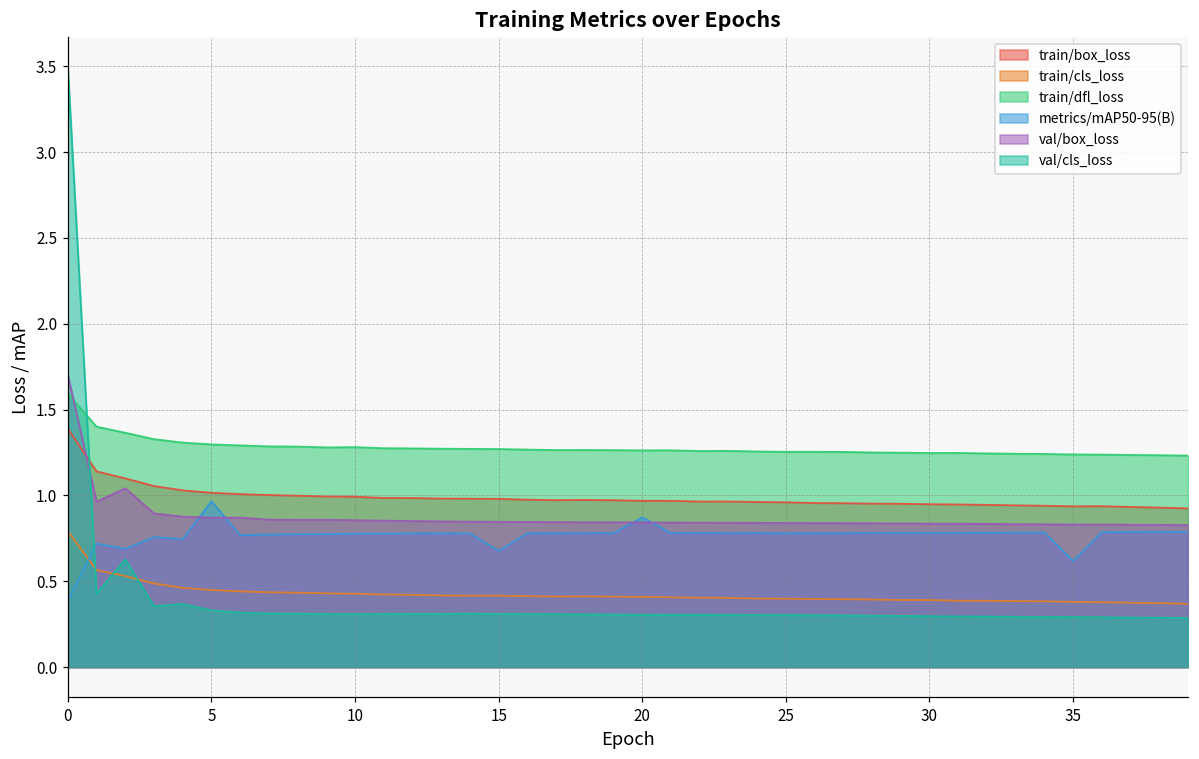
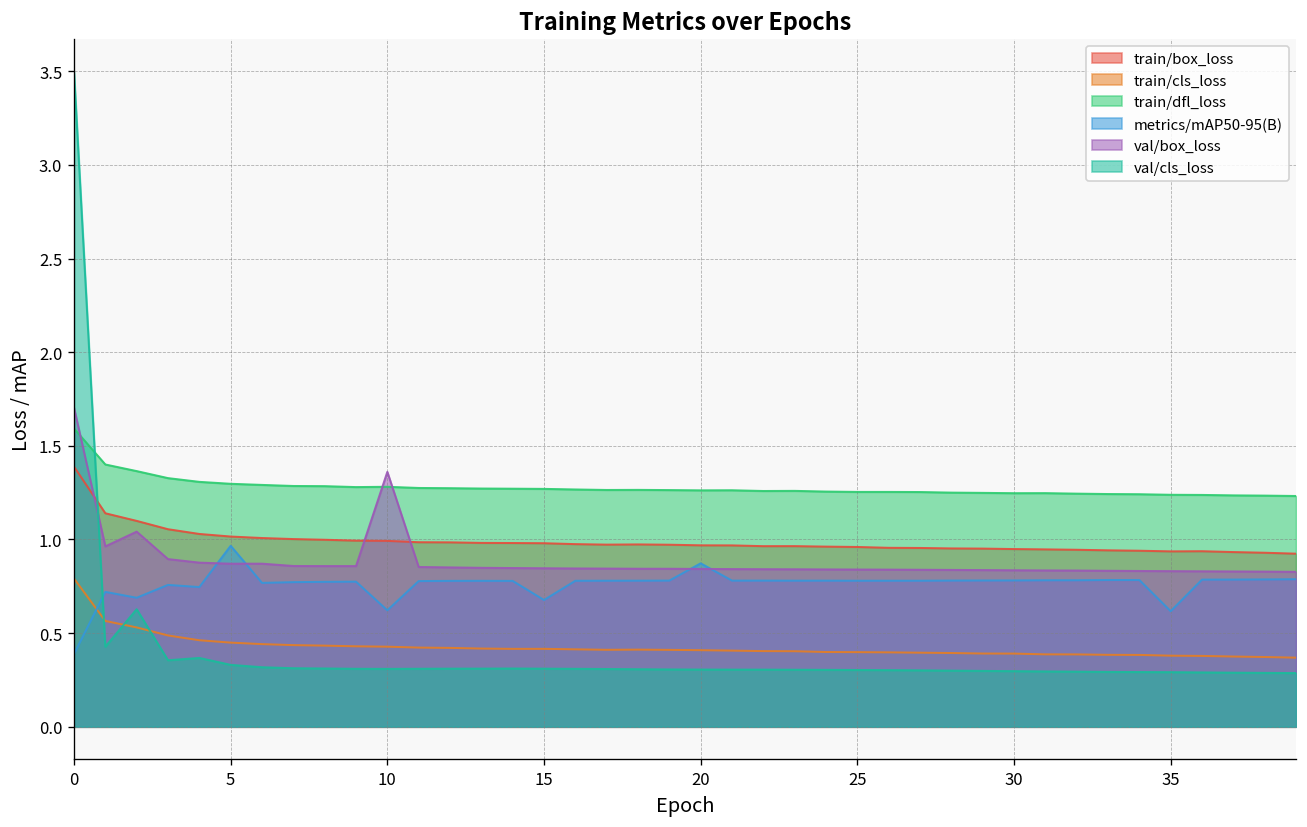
metrics/mAP50-95(B), 10: 0.78 -> 0.62
val/box_loss, 10: 0.86 -> 1.36
